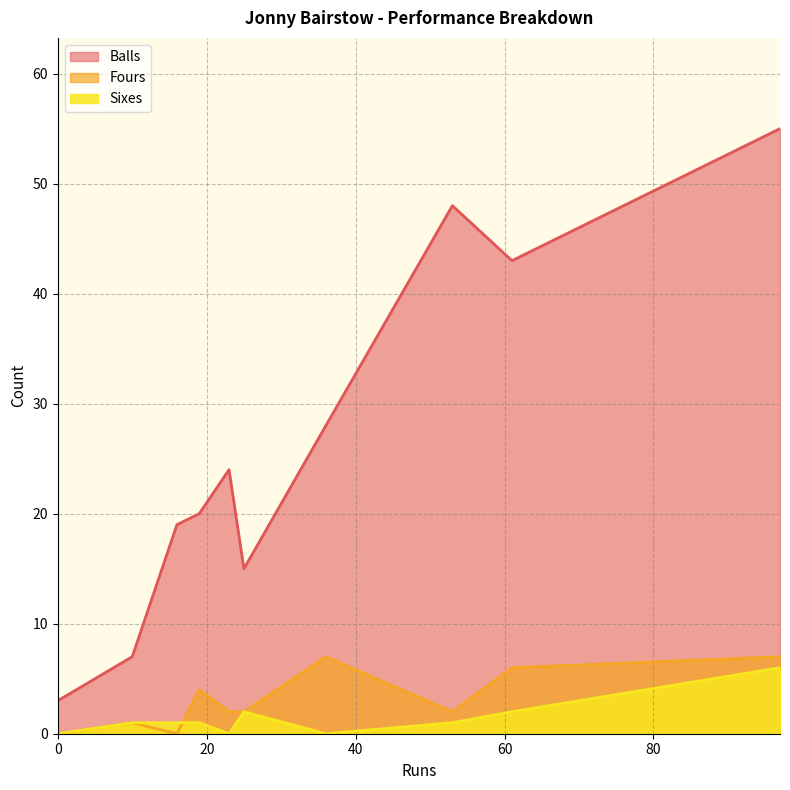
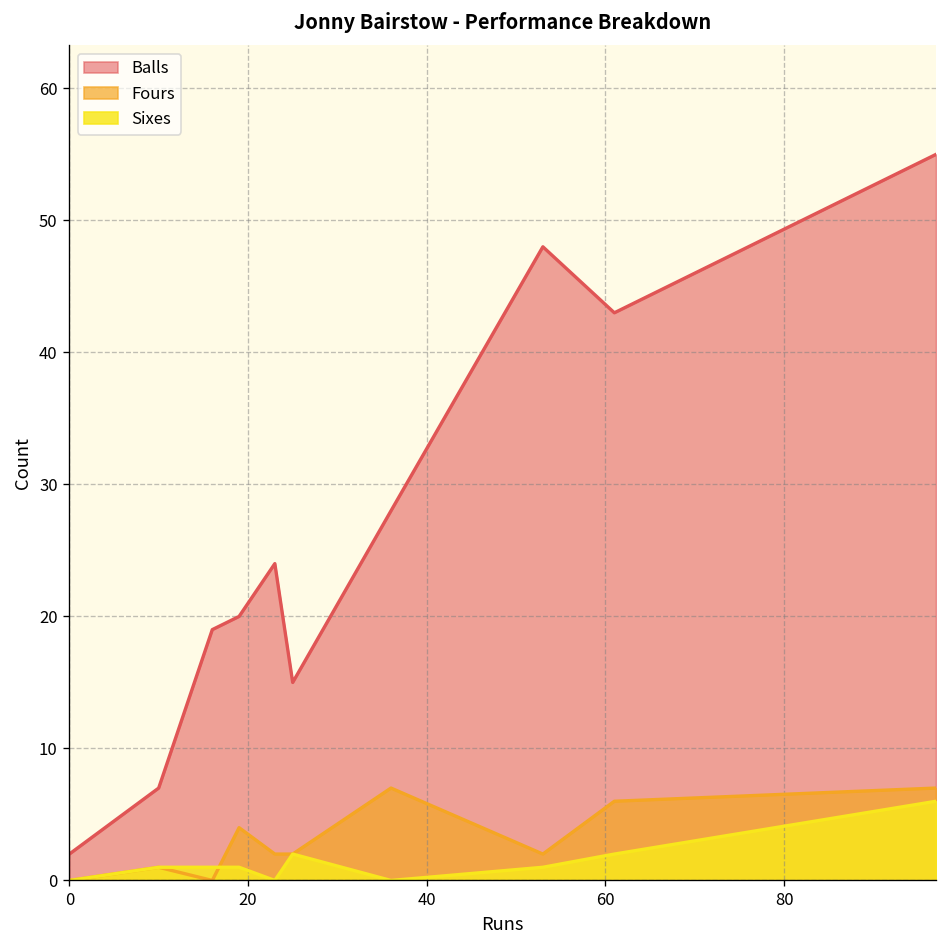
Balls, 0: 3 -> 2
